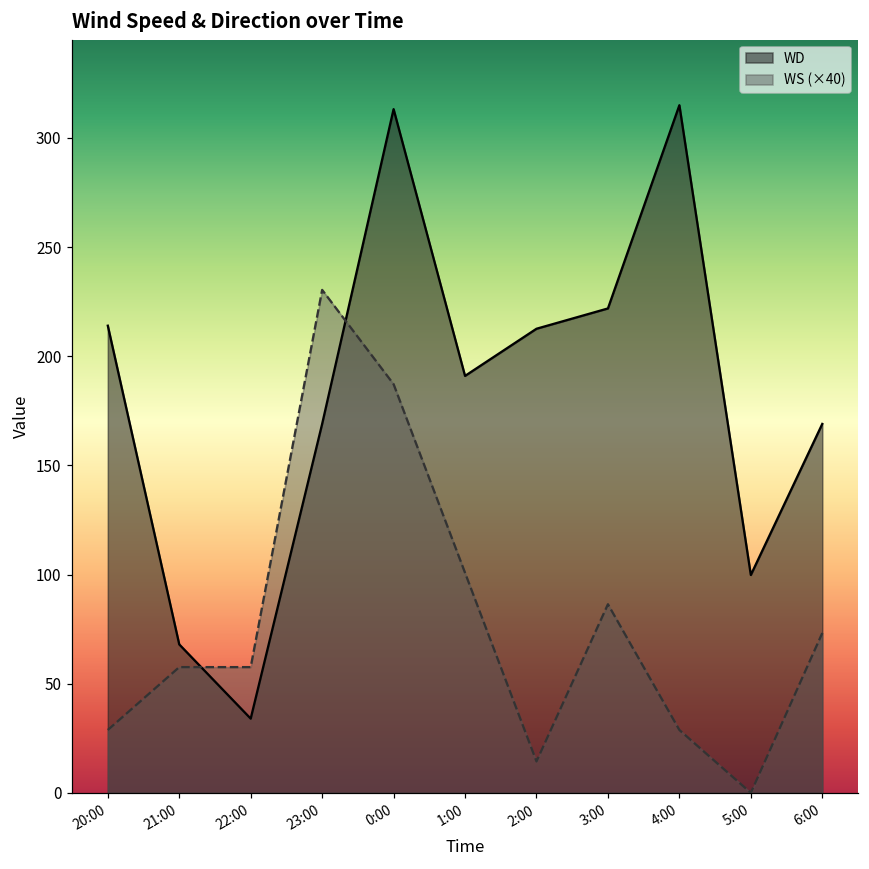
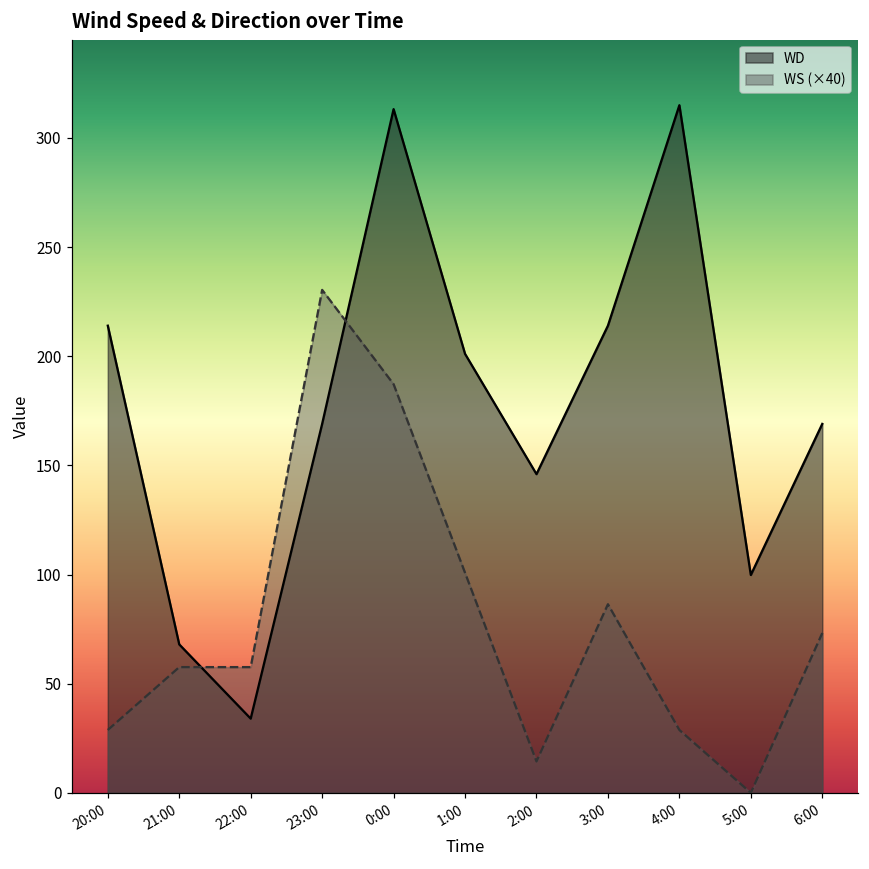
WD, 1:00: 191 -> 201
WD, 2:00: 213 -> 146
WD, 3:00: 222 -> 214
